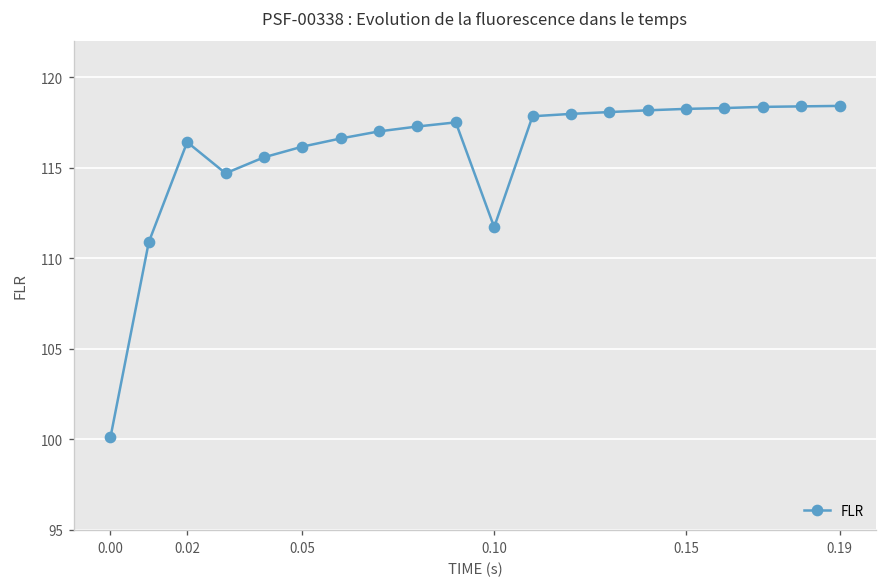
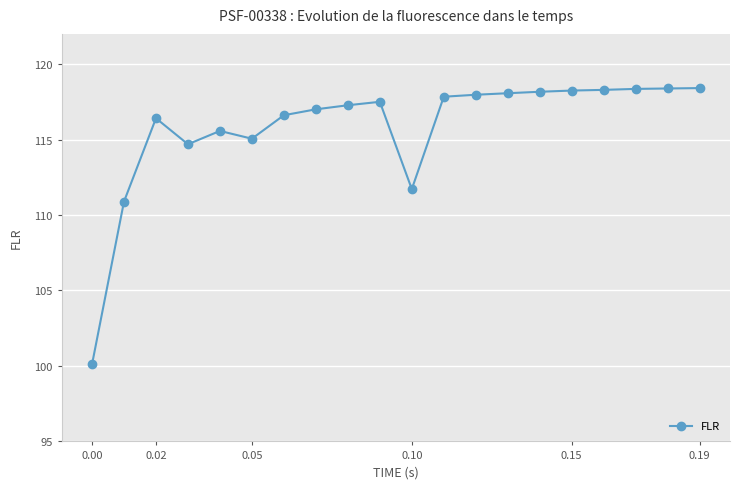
0.05: 116.2 -> 115.1
